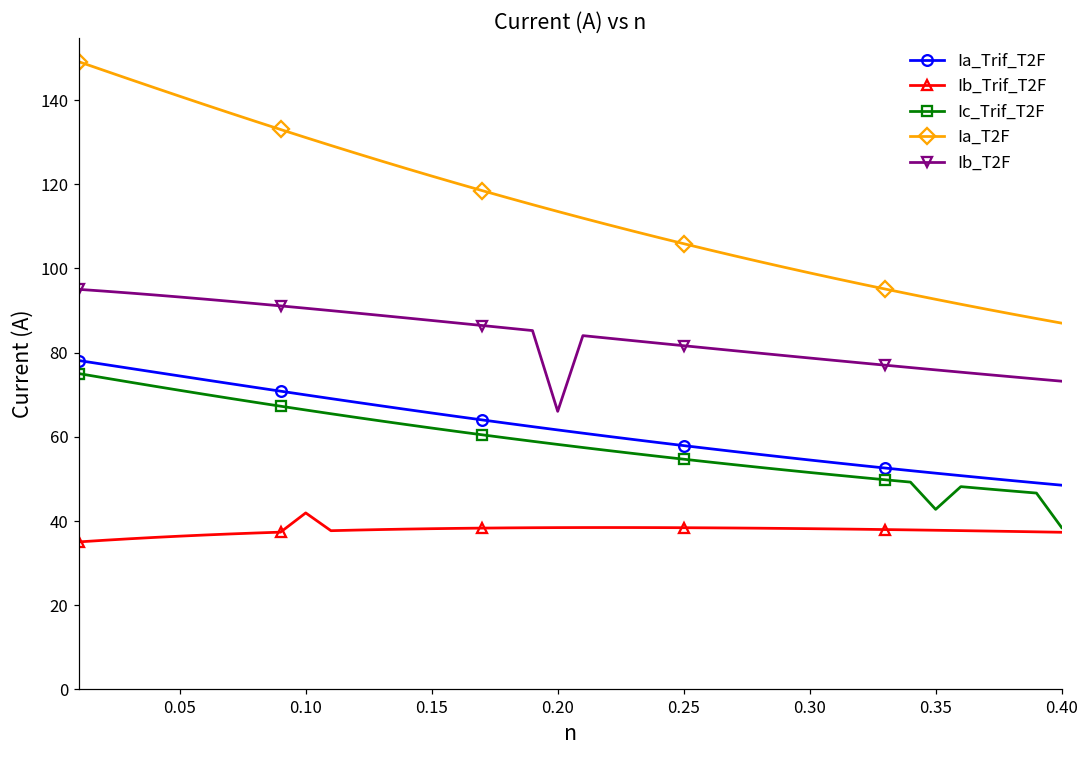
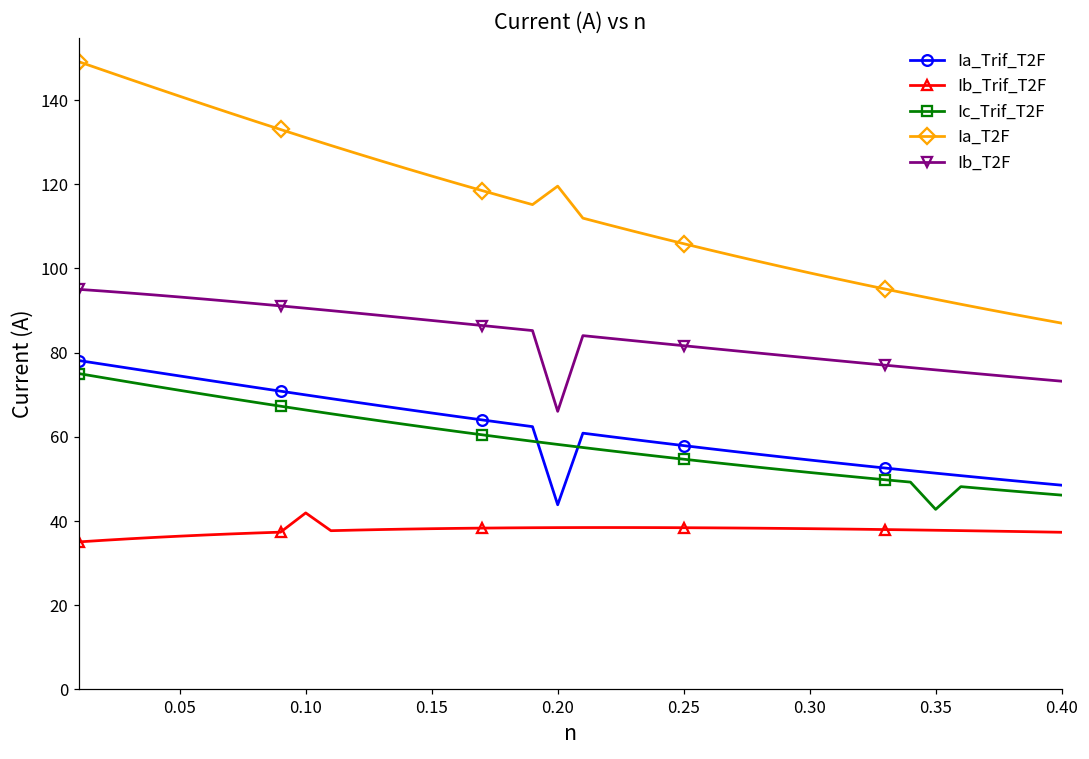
Ia_Trif_T2F, 0.20: 62 -> 44
Ia_T2F, 0.20: 114 -> 120
Ic_Trif_T2F, 0.40: 38 -> 46
